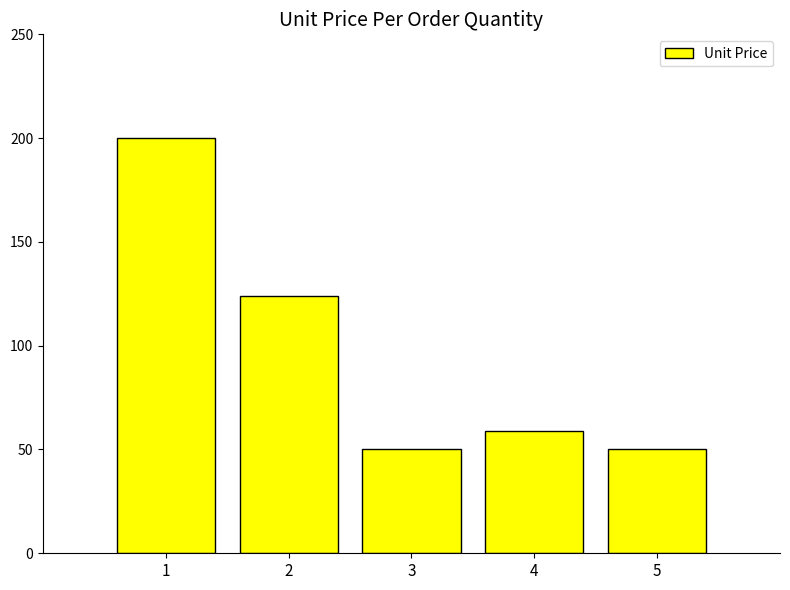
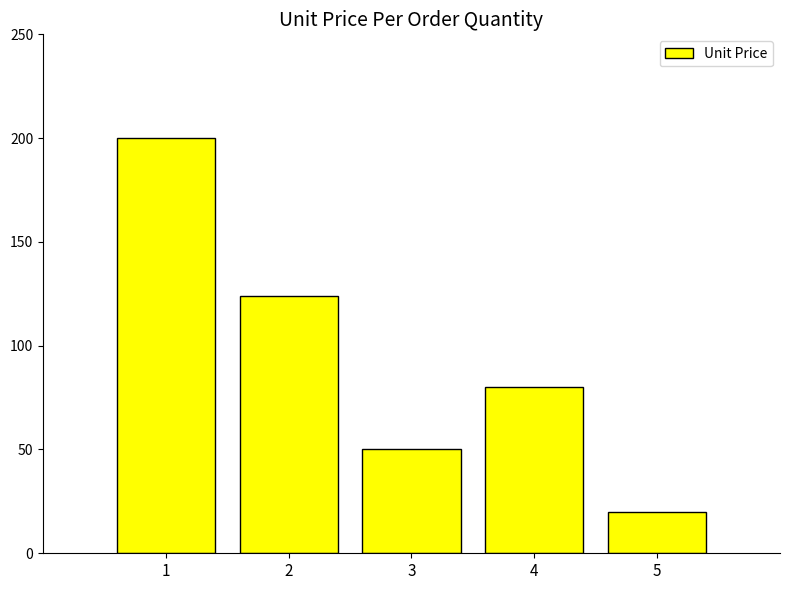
4: 59 -> 80
5: 50 -> 20
